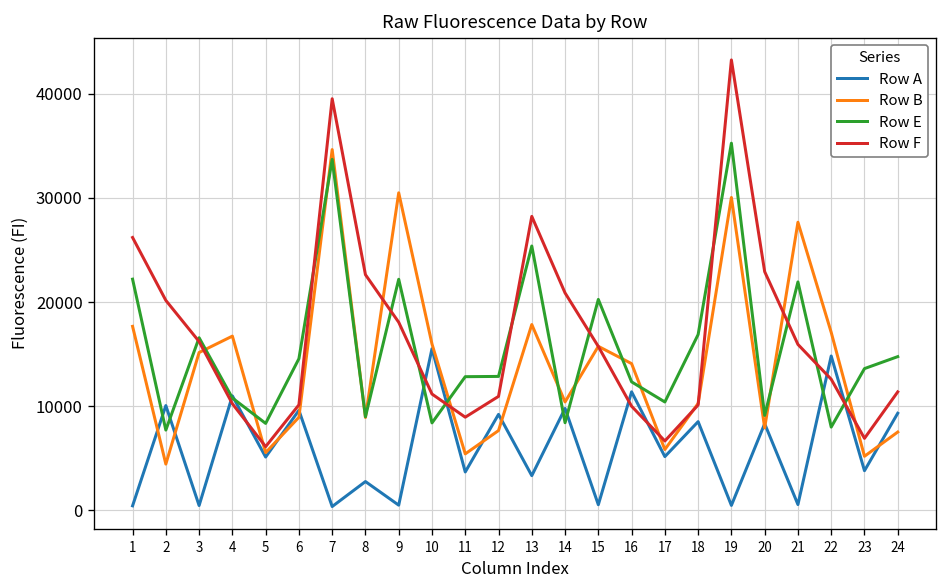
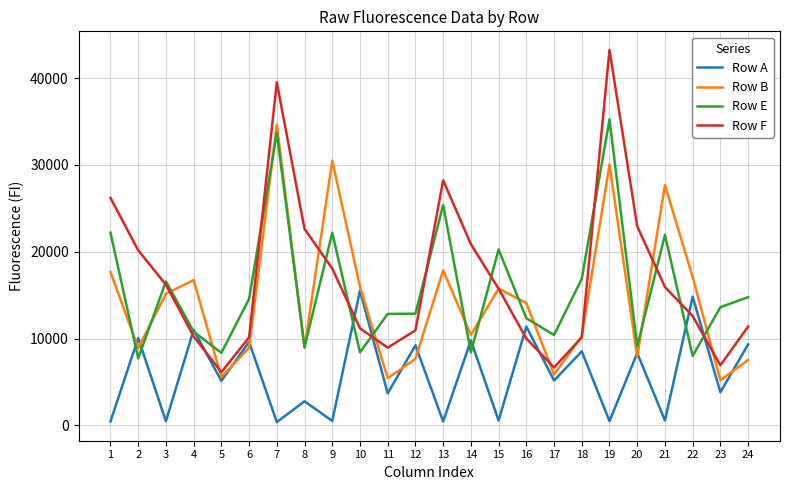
Row B, 2: 4000 -> 9000
Row A, 13: 3000 -> 0
